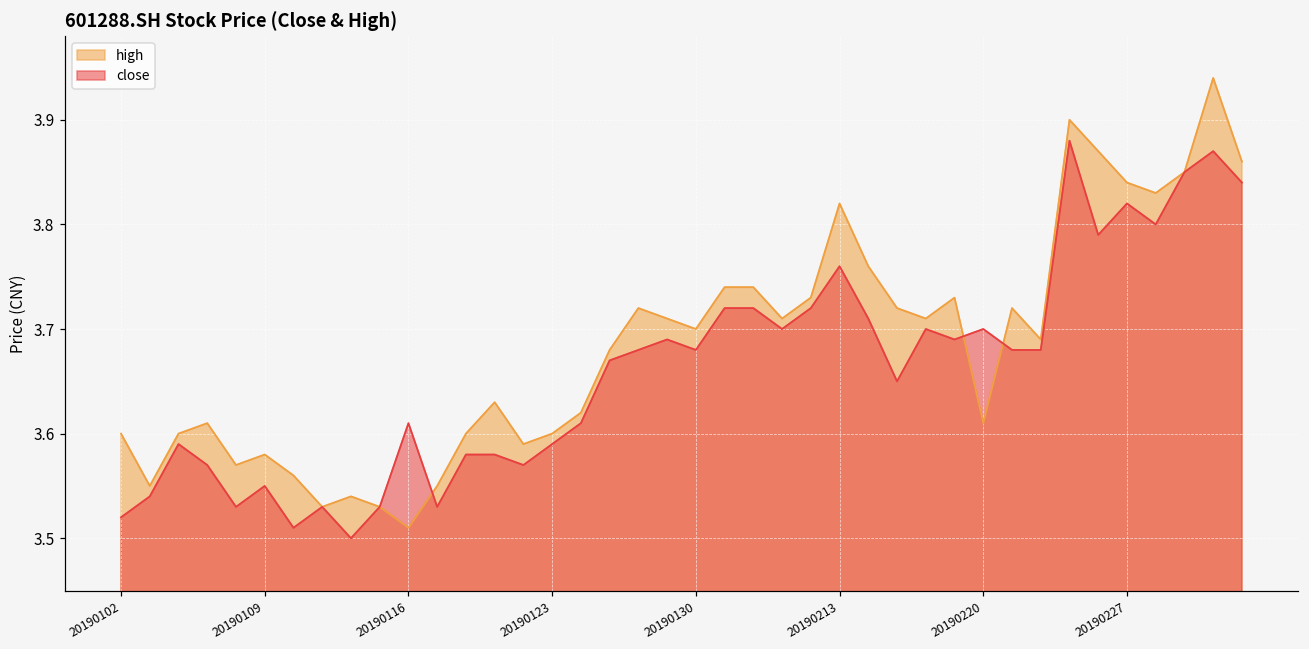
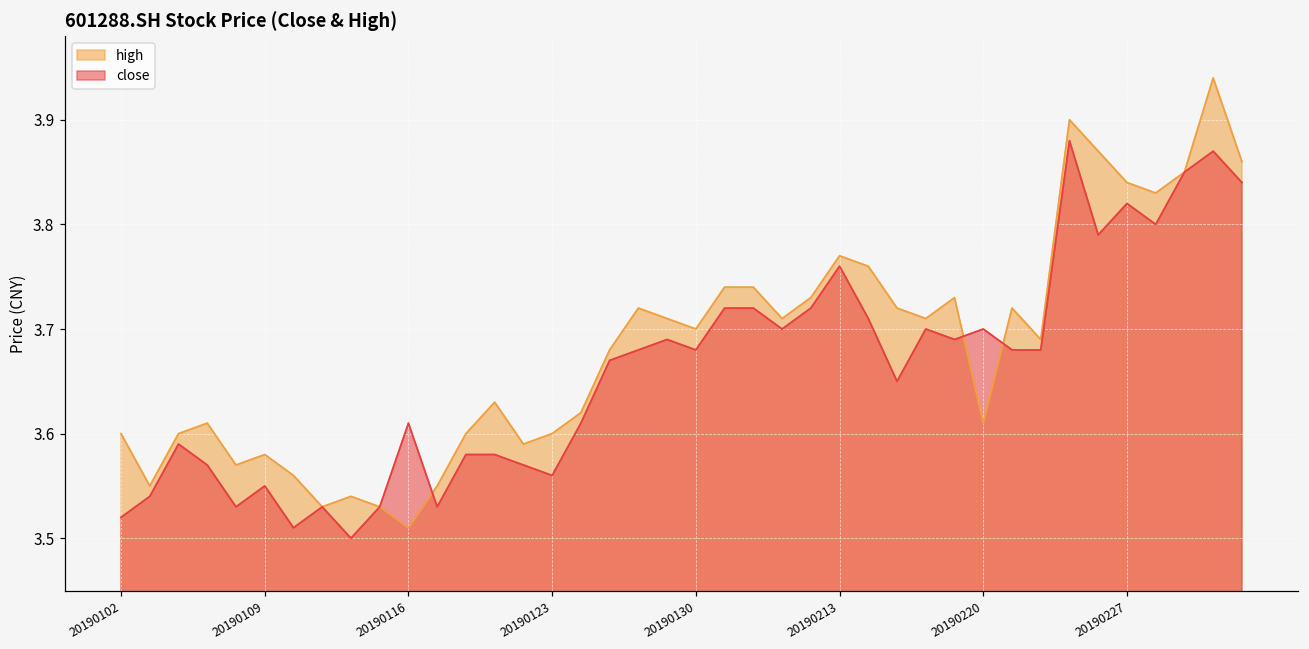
close, 20190123: 3.59 -> 3.56
high, 20190213: 3.82 -> 3.77
